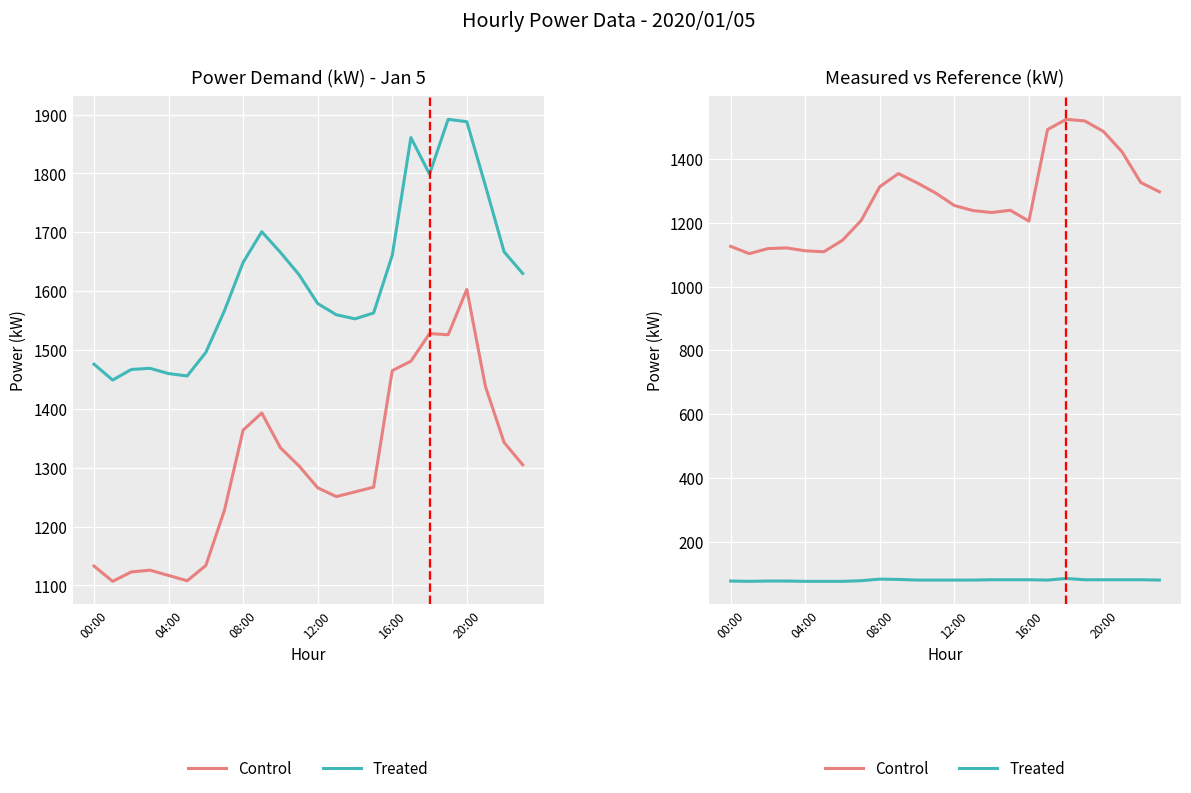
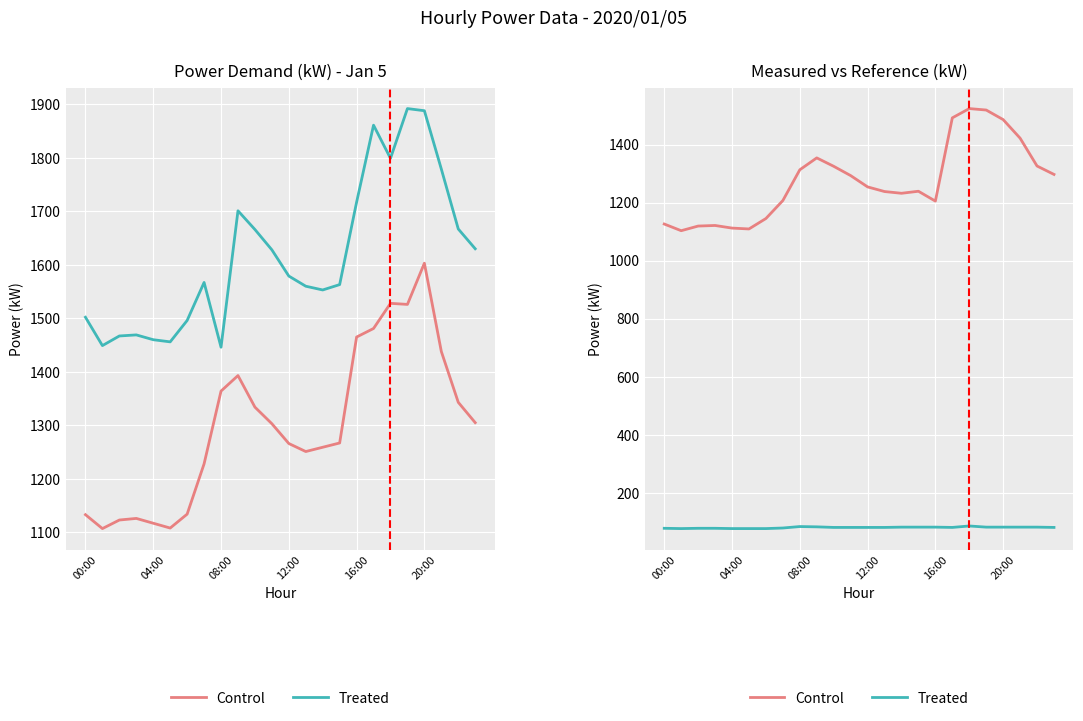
Power Demand (kW) - Jan 5, Treated, 00:00: 1480 -> 1500
Power Demand (kW) - Jan 5, Treated, 08:00: 1650 -> 1450
Power Demand (kW) - Jan 5, Treated, 16:00: 1660 -> 1720
